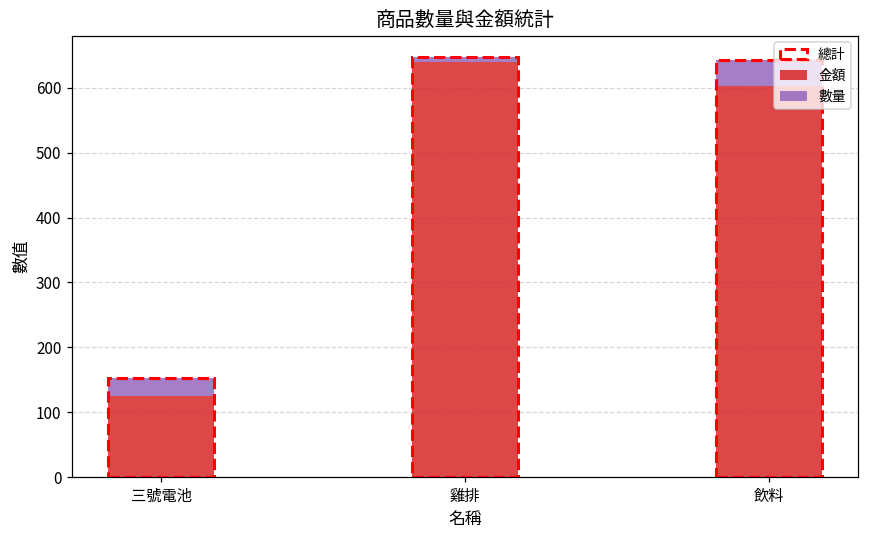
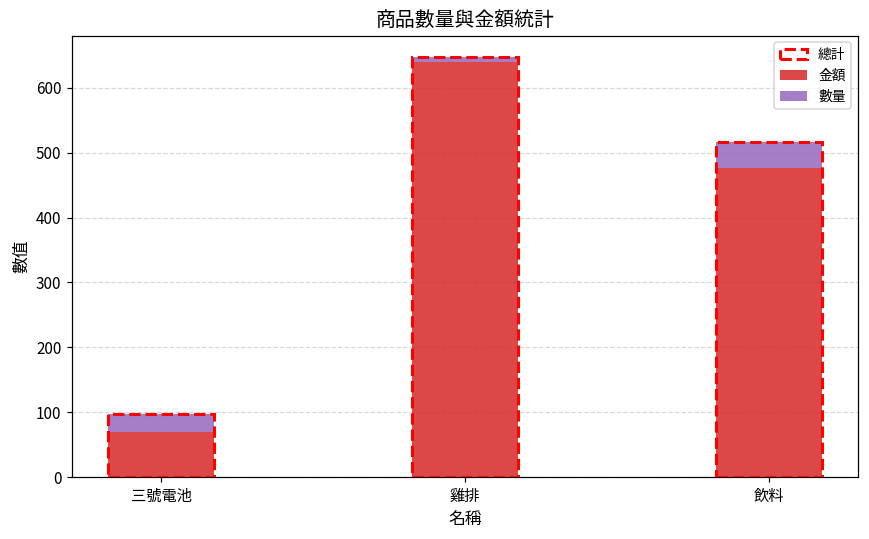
金額, 三號電池: 130 -> 70
金額, 飲料: 600 -> 480
